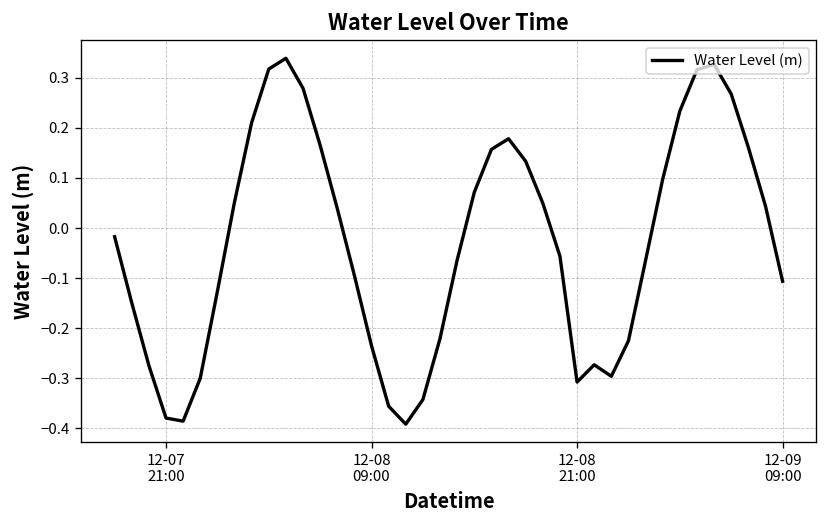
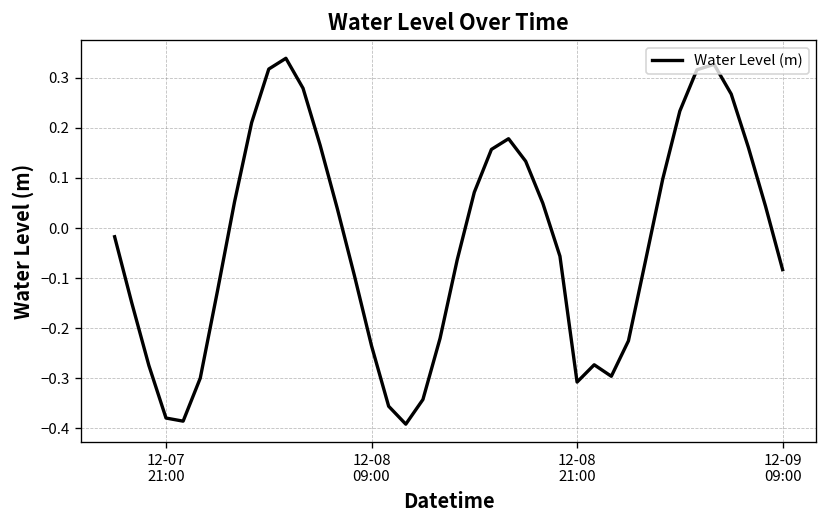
12-09 09:00: -0.11 -> -0.08
